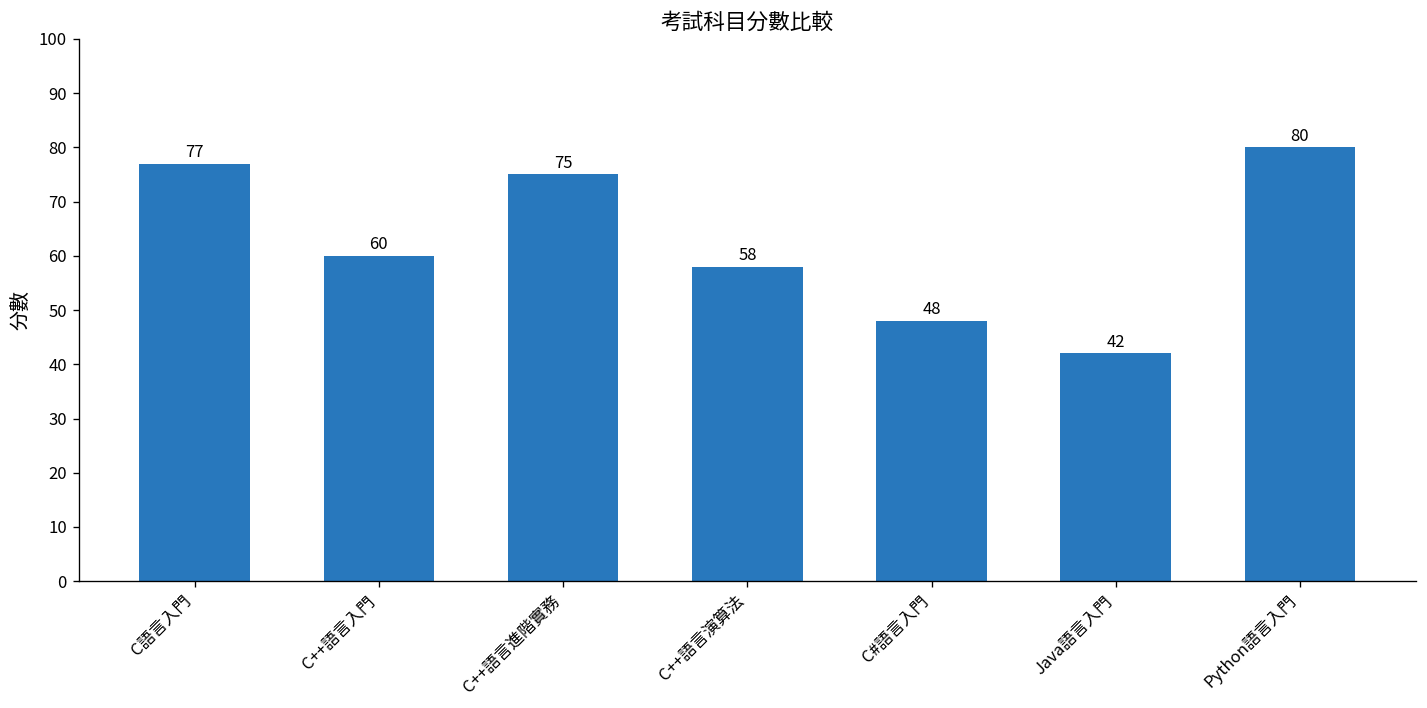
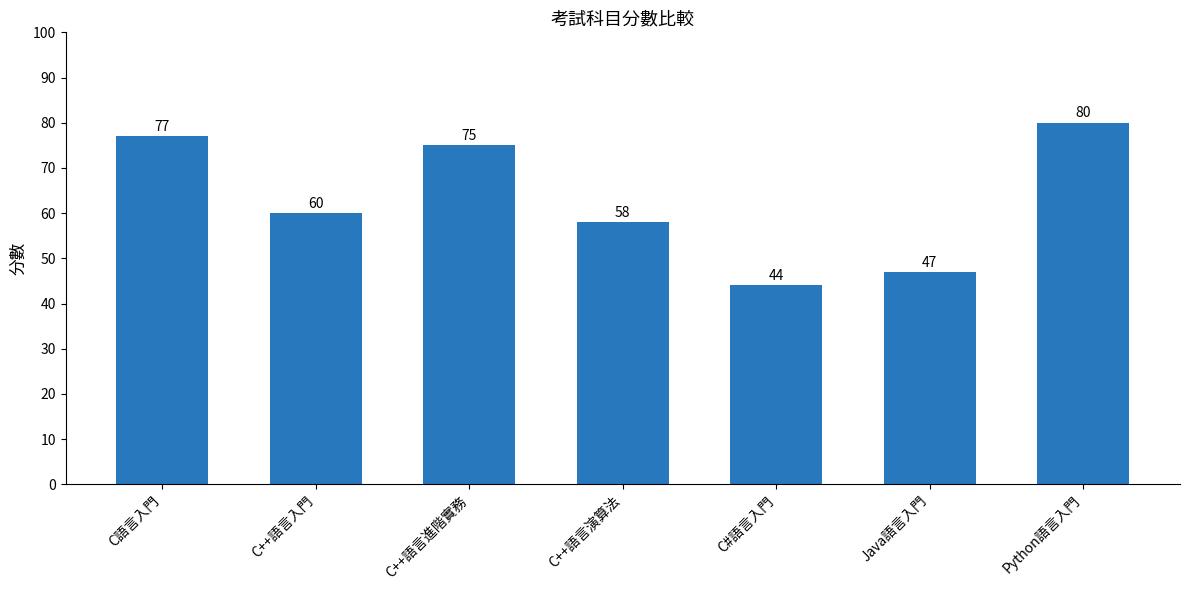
C#語言入門: 48 -> 44
Java語言入門: 42 -> 47
